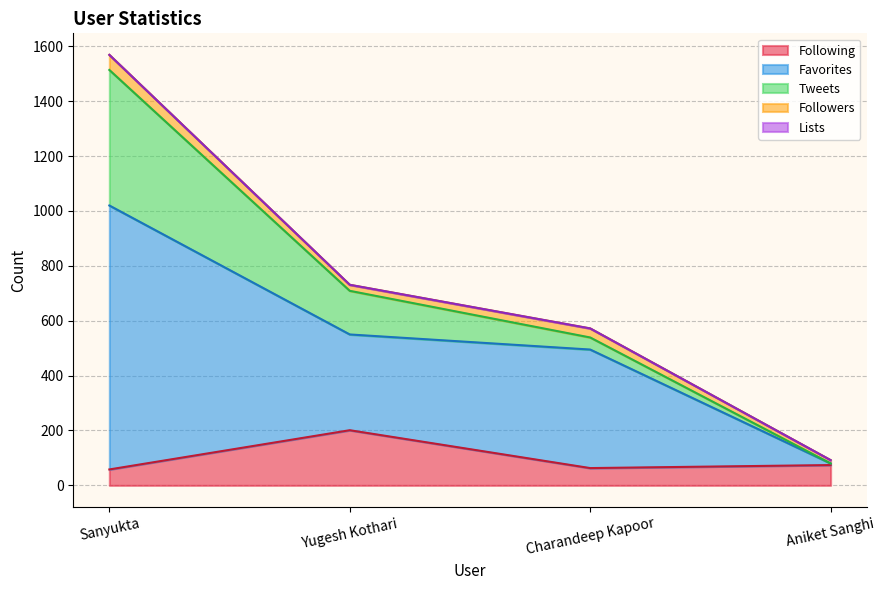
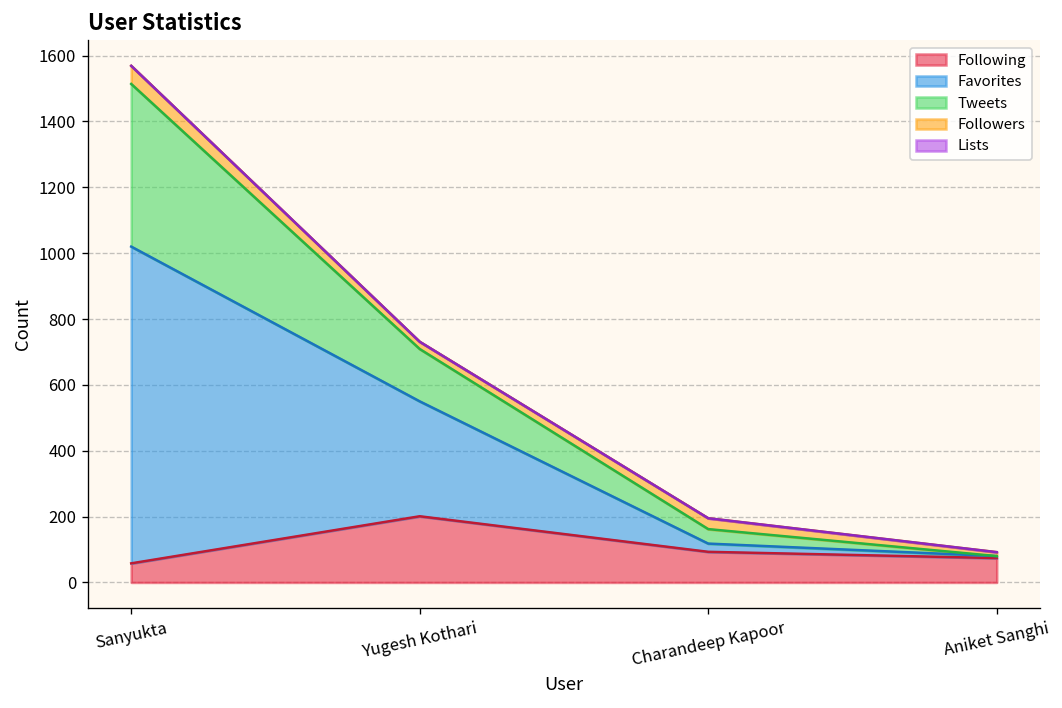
Following, Charandeep Kapoor: 60 -> 90
Favorites, Charandeep Kapoor: 430 -> 30
